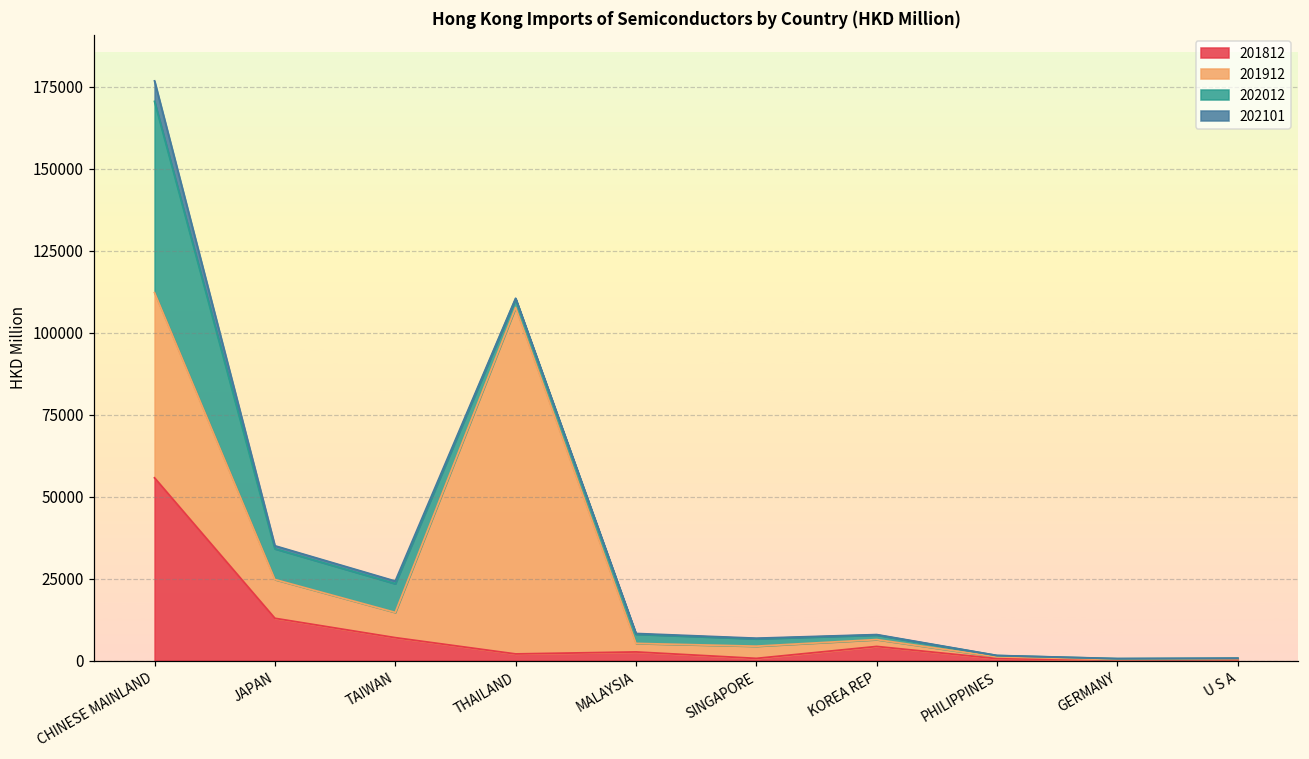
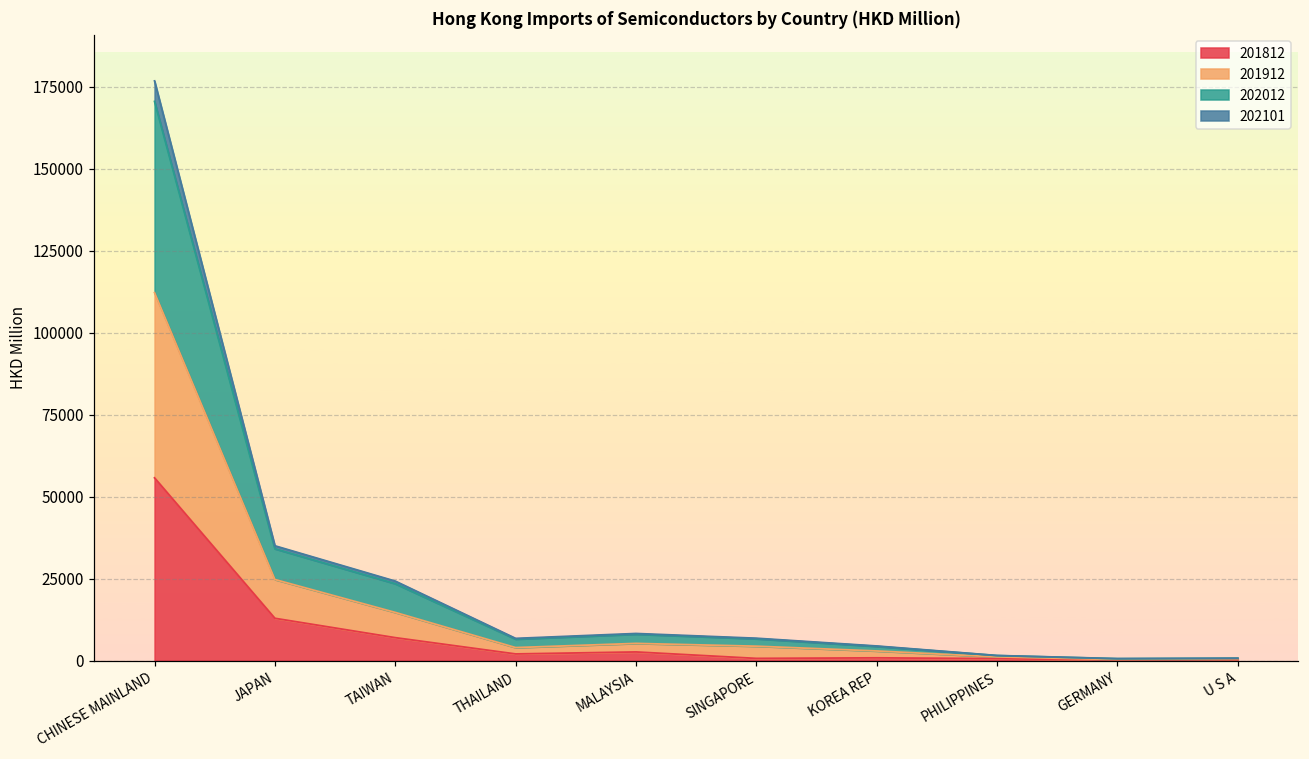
201912, THAILAND: 106000 -> 2000
201812, KOREA REP: 4000 -> 1000
